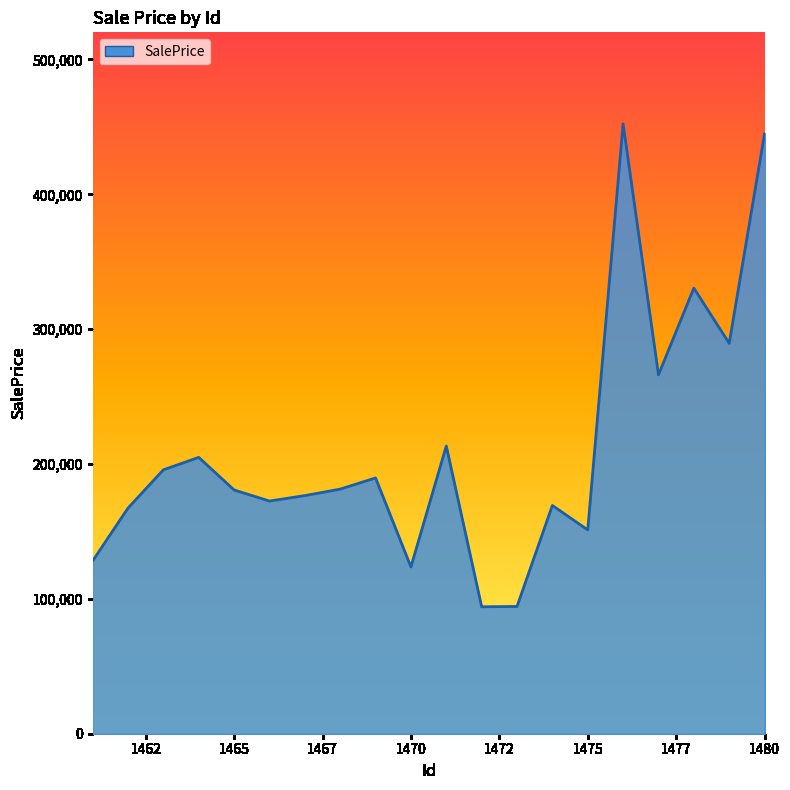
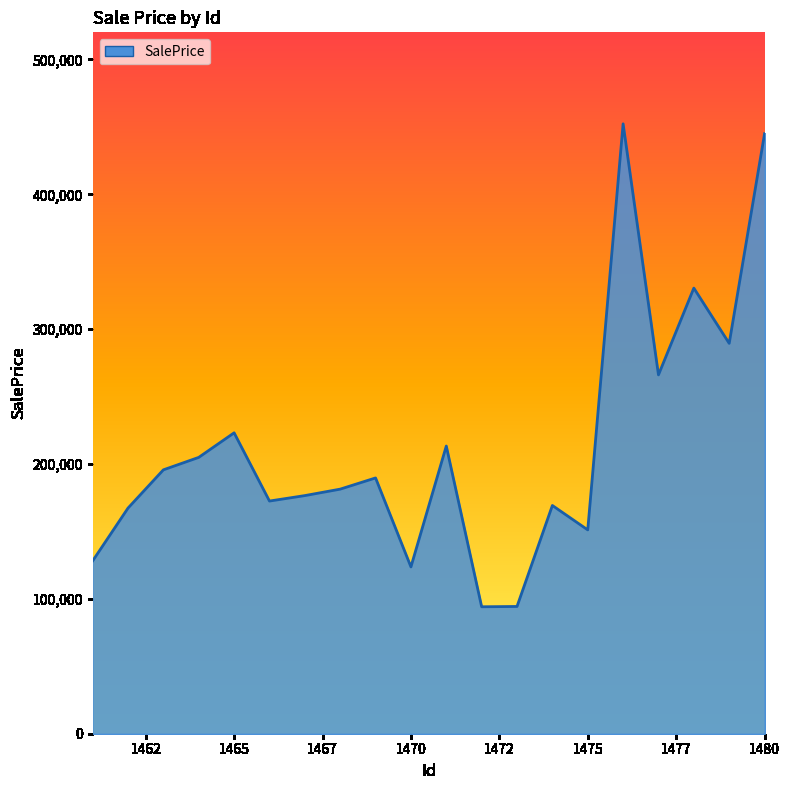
1465: 181,000 -> 223,000
